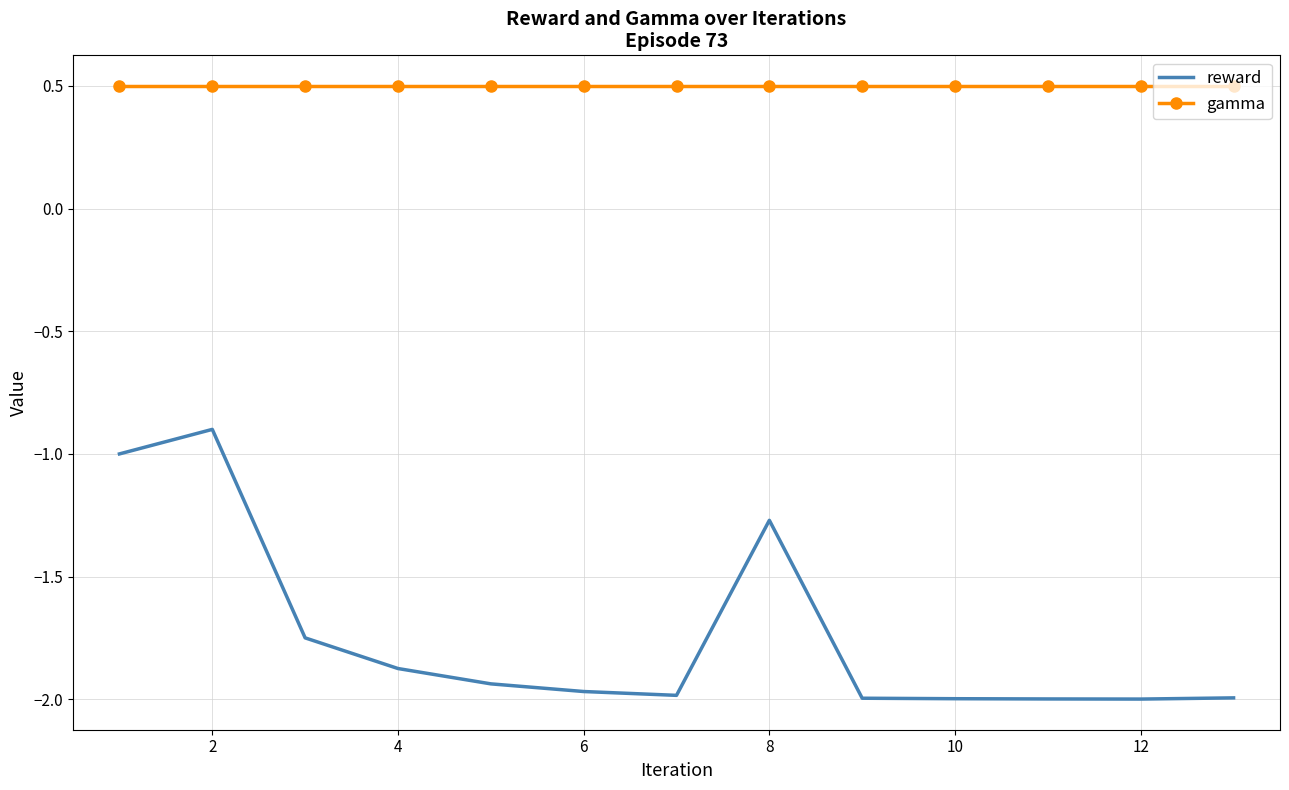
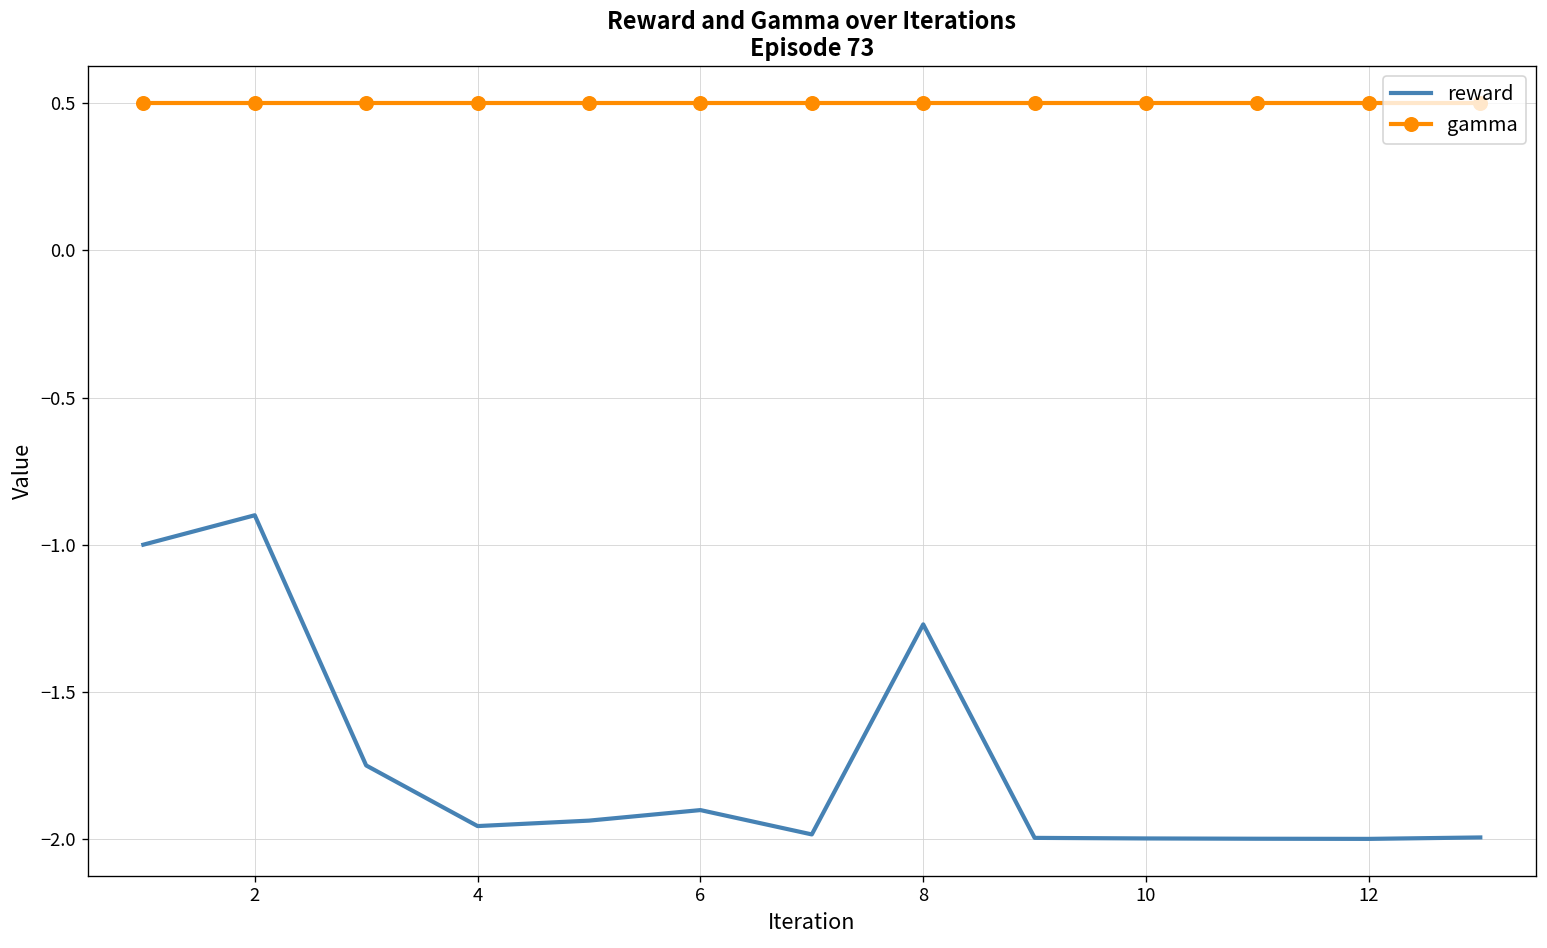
reward, 4: -1.88 -> -1.96
reward, 6: -1.97 -> -1.90
